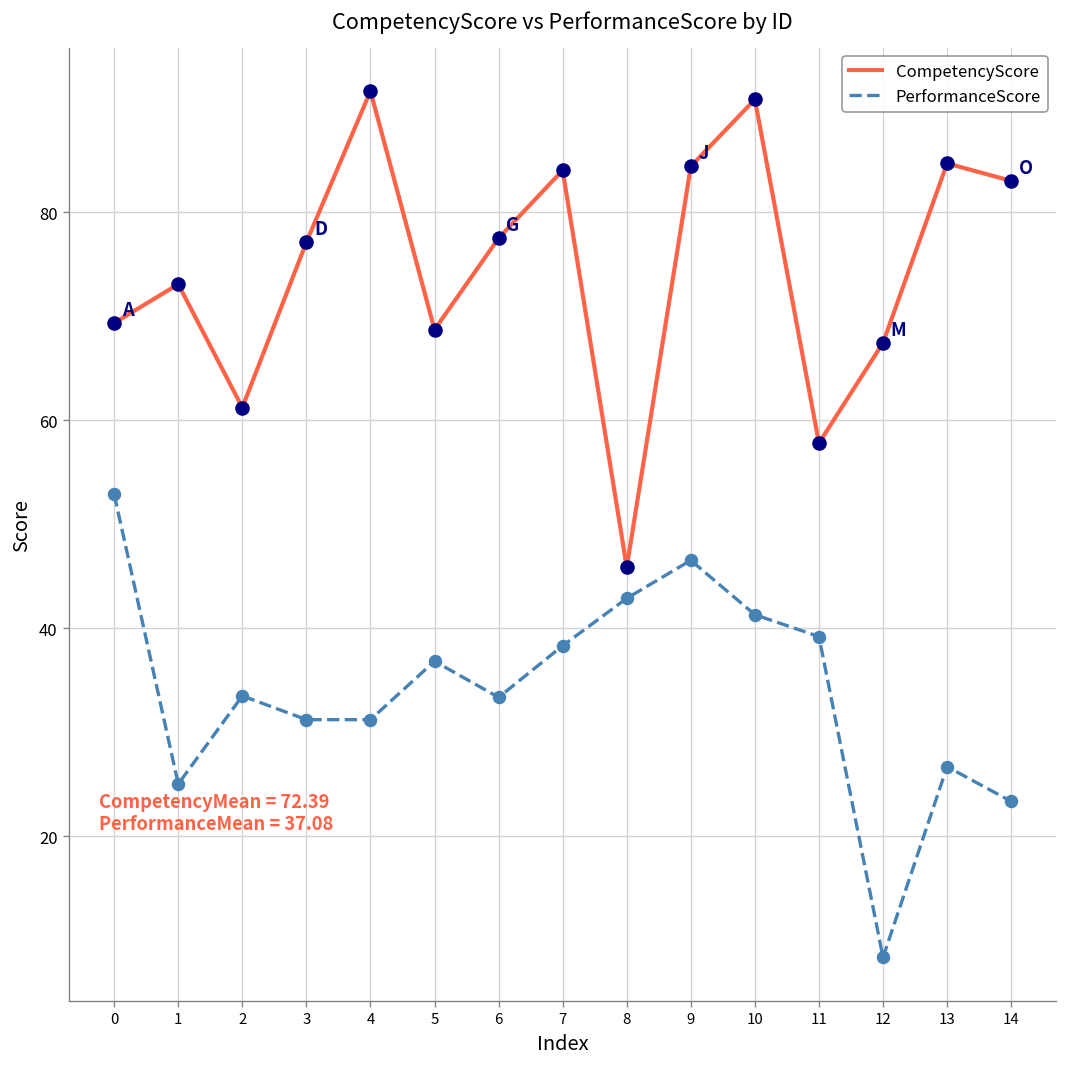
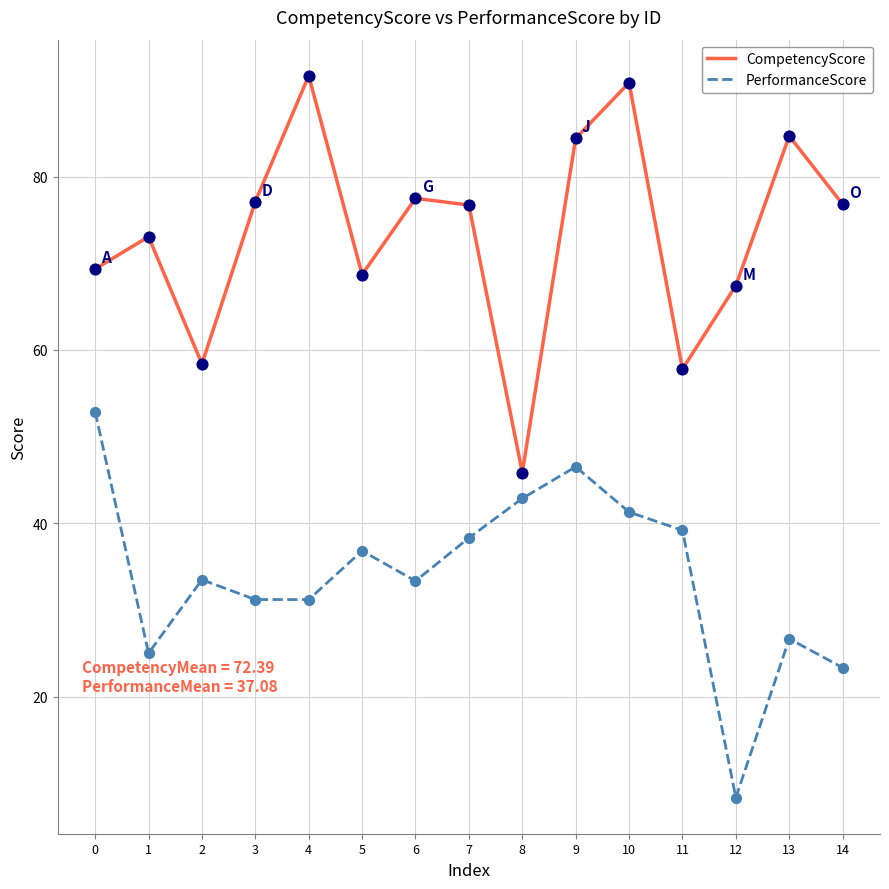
CompetencyScore, 2: 61 -> 58
CompetencyScore, 7: 84 -> 77
CompetencyScore, 14: 83 -> 77
